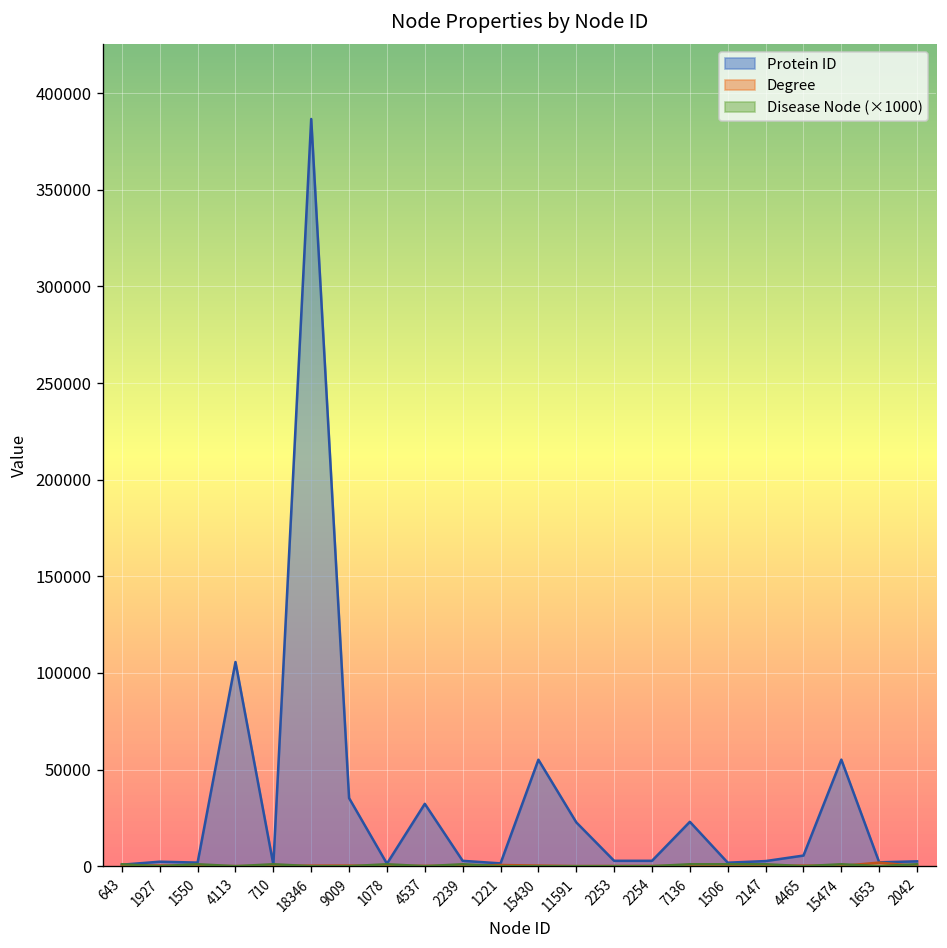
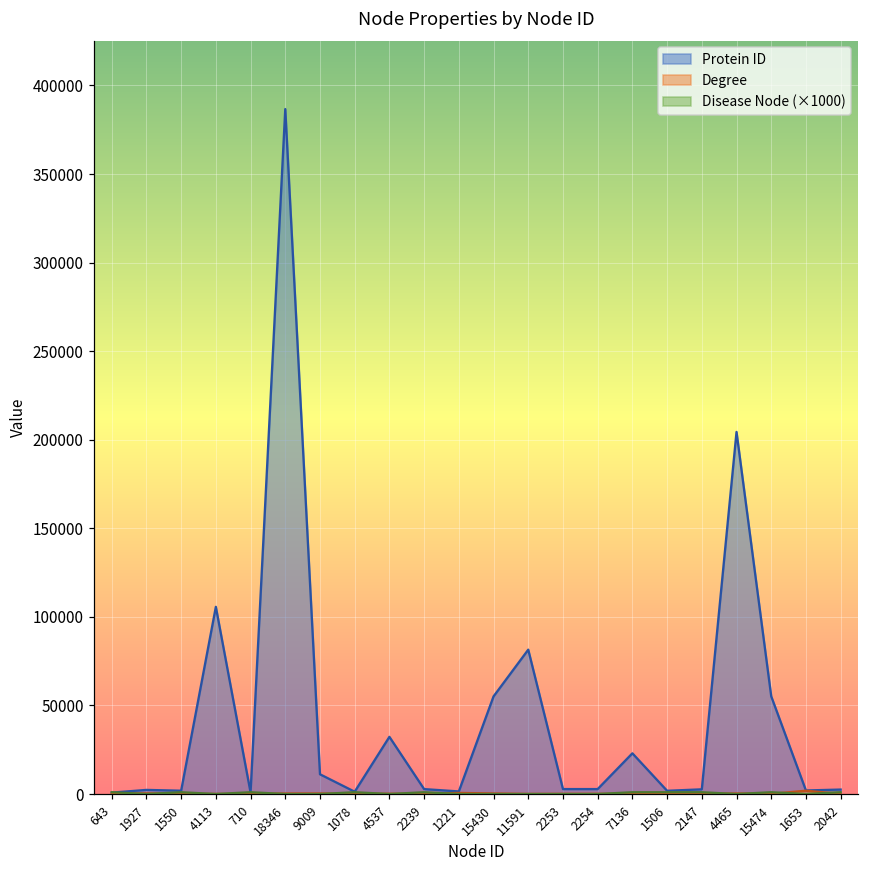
Protein ID, 9009: 35000 -> 11000
Protein ID, 11591: 23000 -> 81000
Protein ID, 4465: 6000 -> 204000
